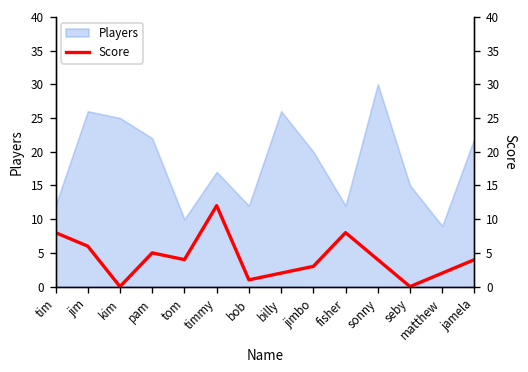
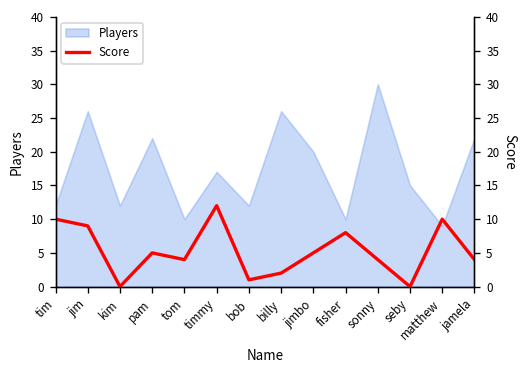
Players, kim: 25 -> 12
Players, fisher: 12 -> 10
Score, tim: 8 -> 10
Score, jim: 6 -> 9
Score, jimbo: 3 -> 5
Score, matthew: 2 -> 10
